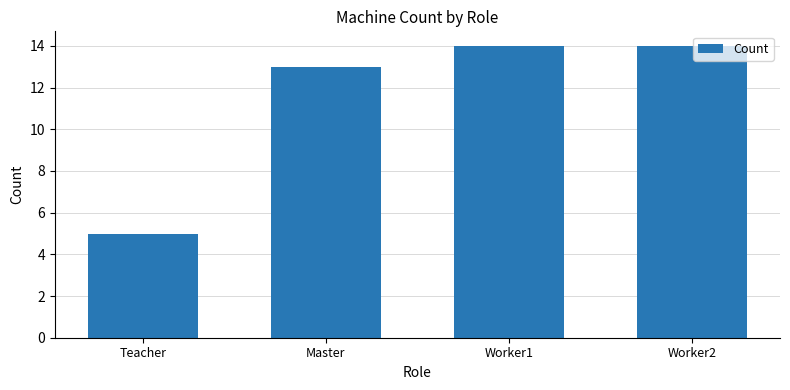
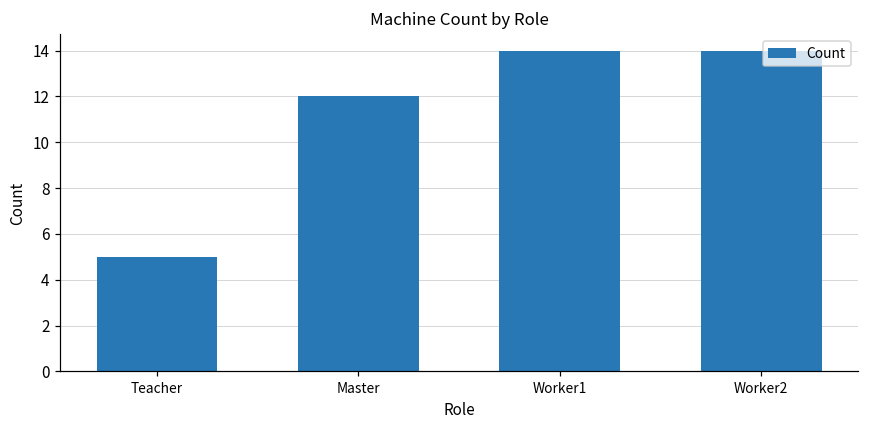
Master: 13 -> 12
